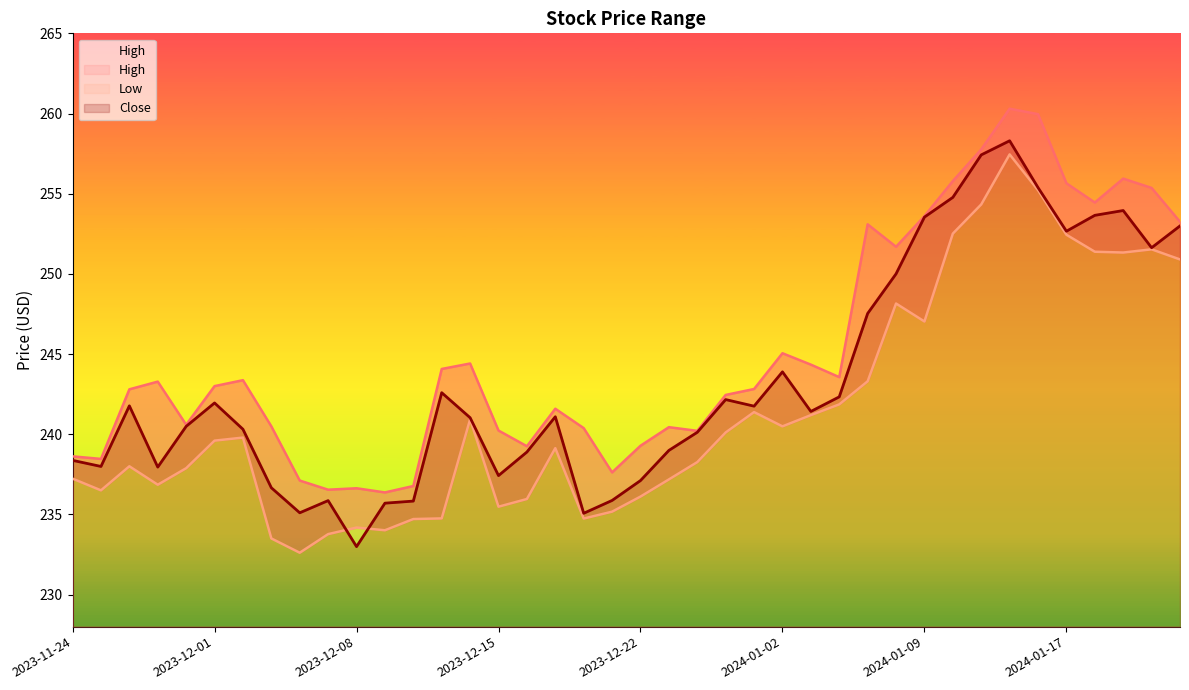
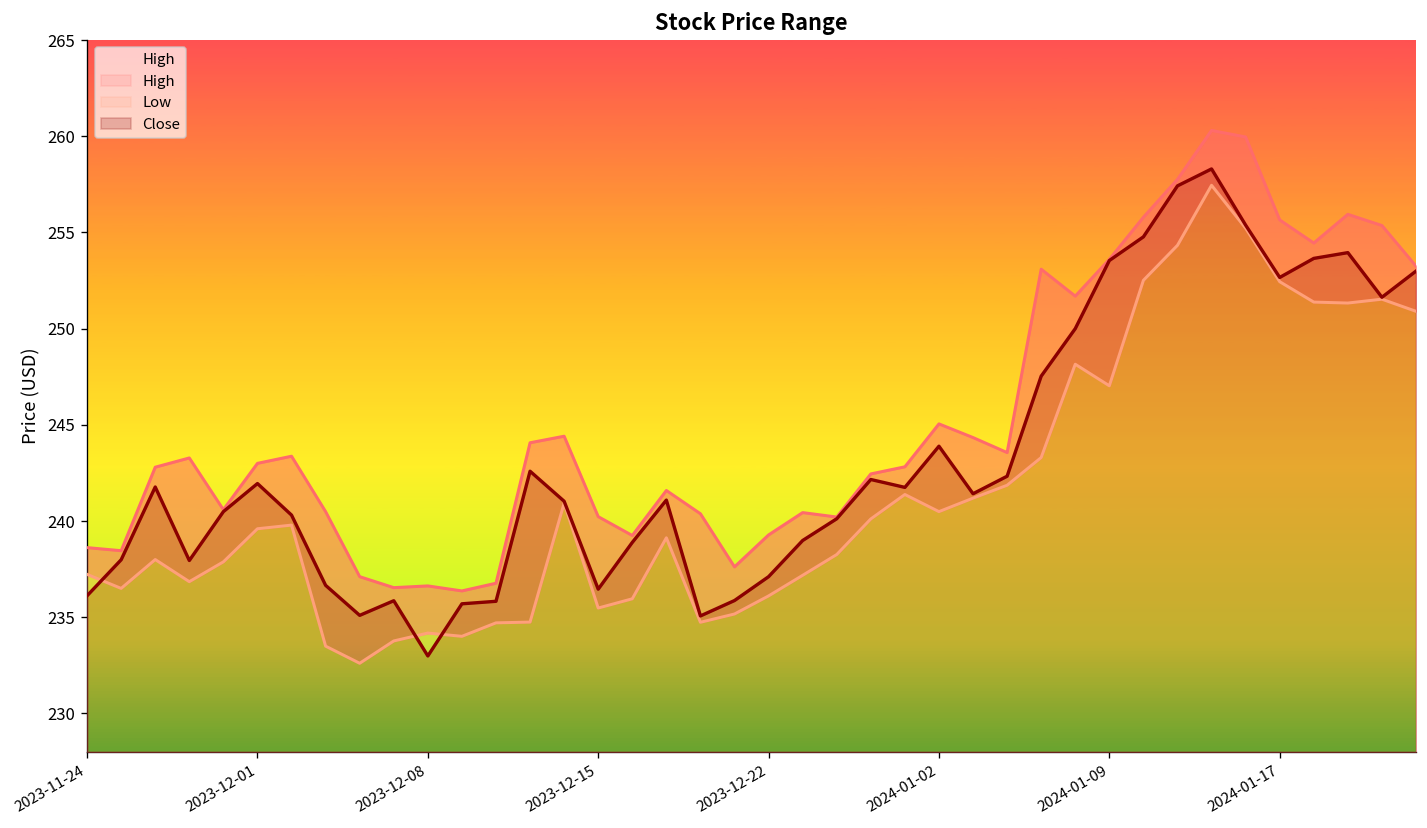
Close, 2023-11-24: 238.4 -> 236.1
Close, 2023-12-15: 237.4 -> 236.5
